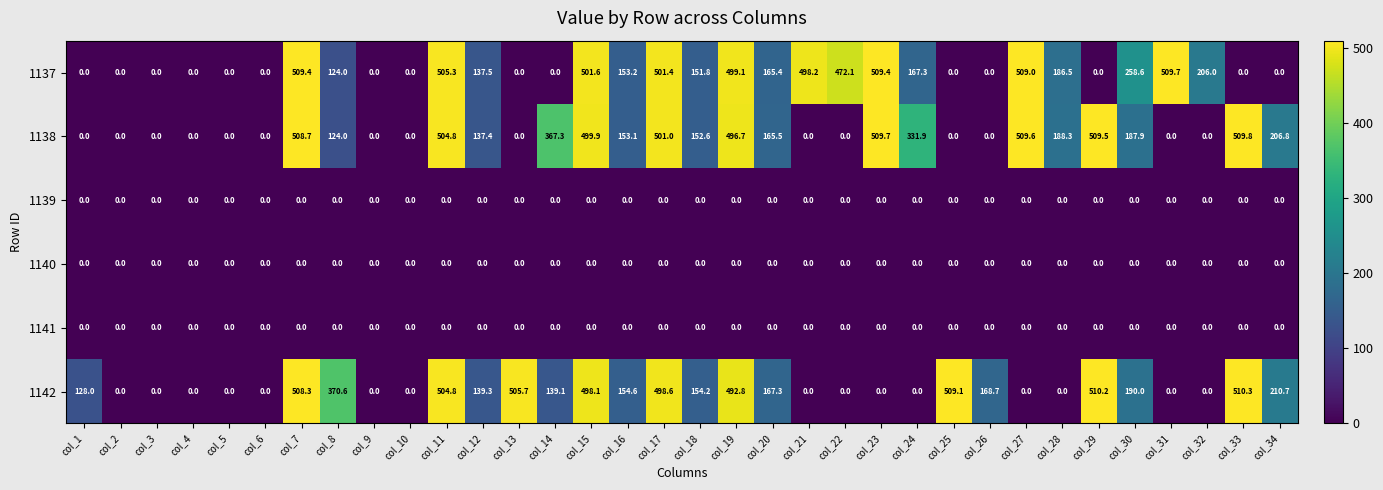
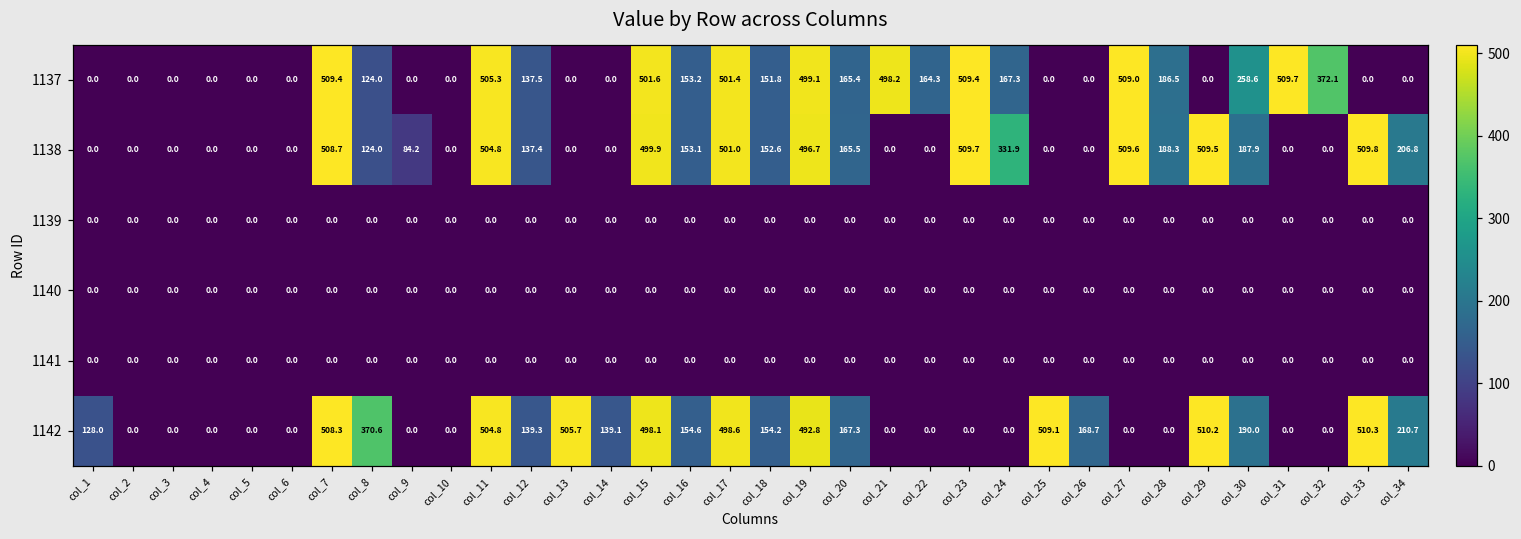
1137, col_22: 472.1 -> 164.3
1137, col_32: 206.0 -> 372.1
1138, col_9: 0.0 -> 84.2
1138, col_14: 367.3 -> 0.0
